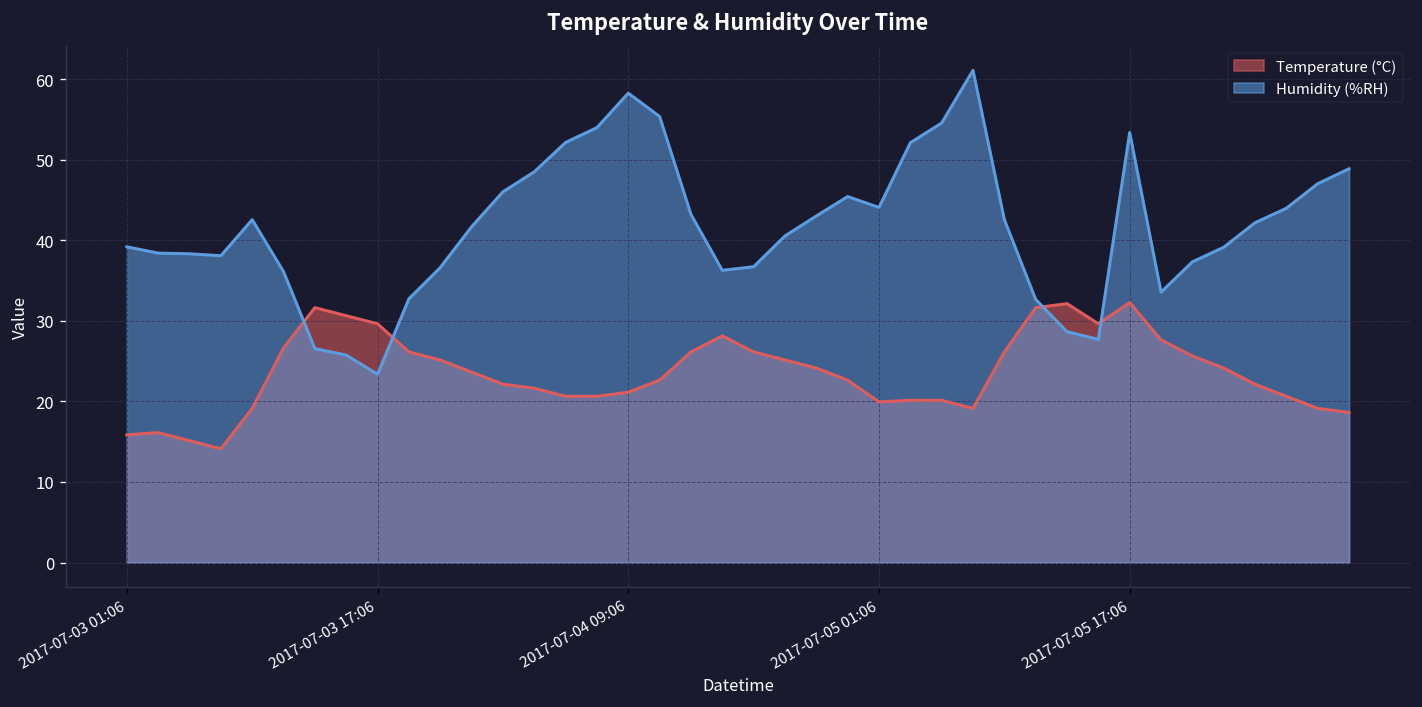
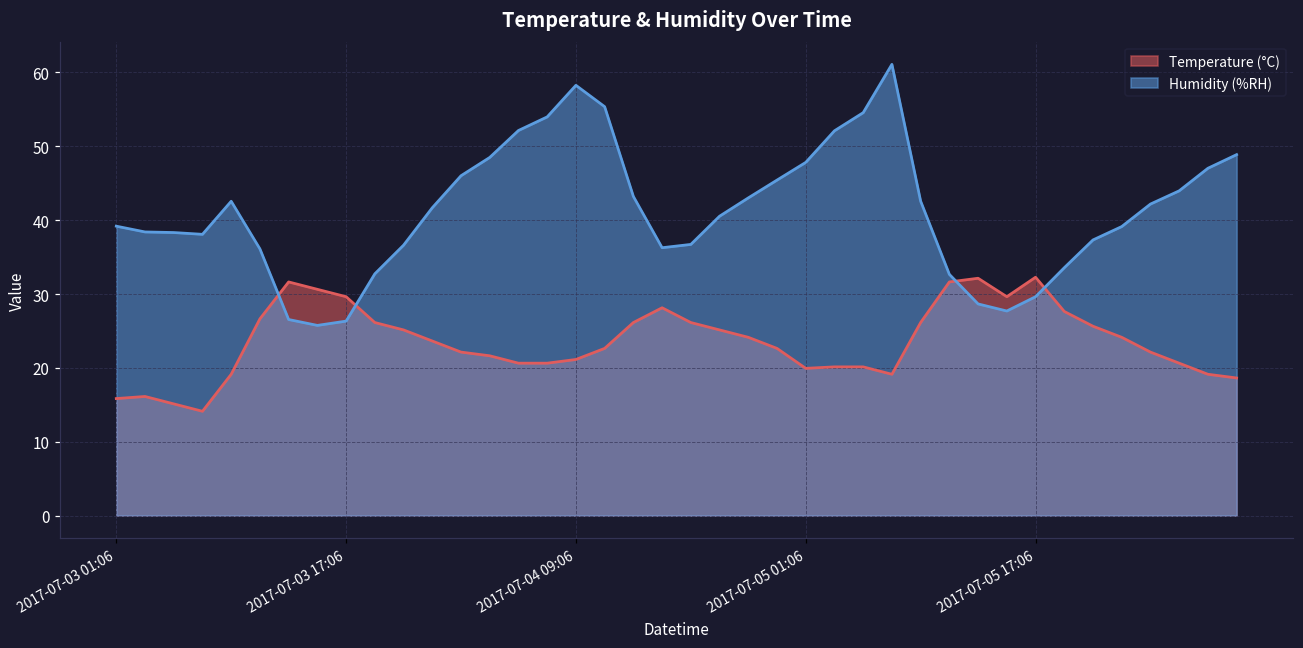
Humidity (%RH), 2017-07-03 17:06: 23 -> 26
Humidity (%RH), 2017-07-05 01:06: 44 -> 48
Humidity (%RH), 2017-07-05 17:06: 53 -> 30
